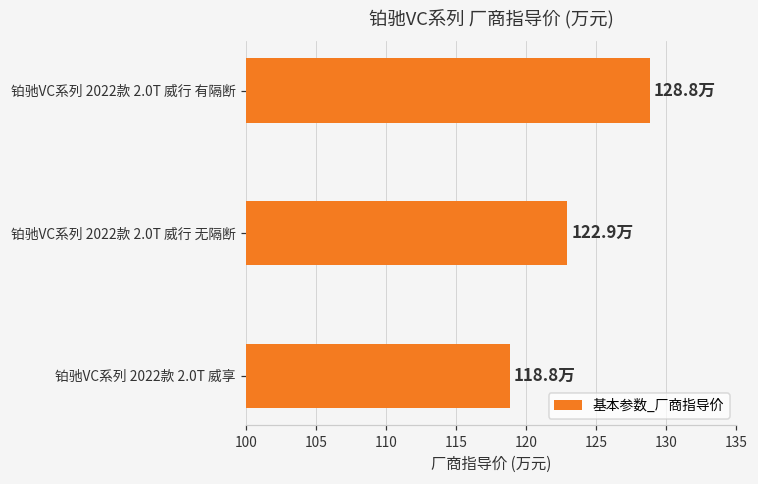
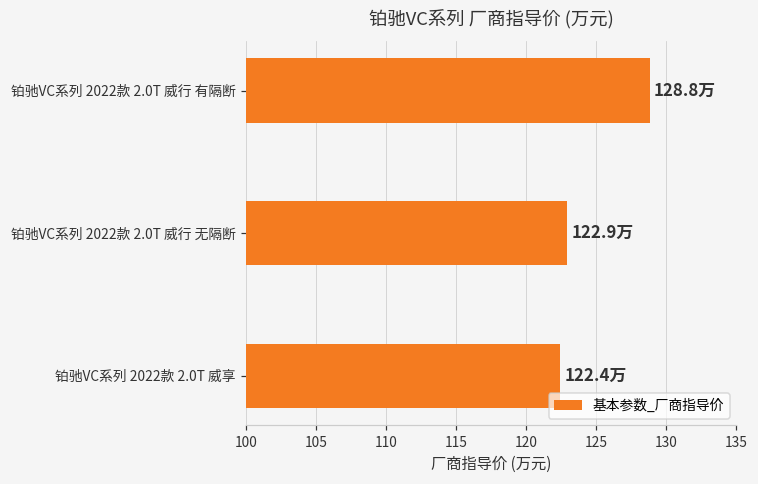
铂驰VC系列 2022款 2.0T 威享: 118.8万 -> 122.4万
